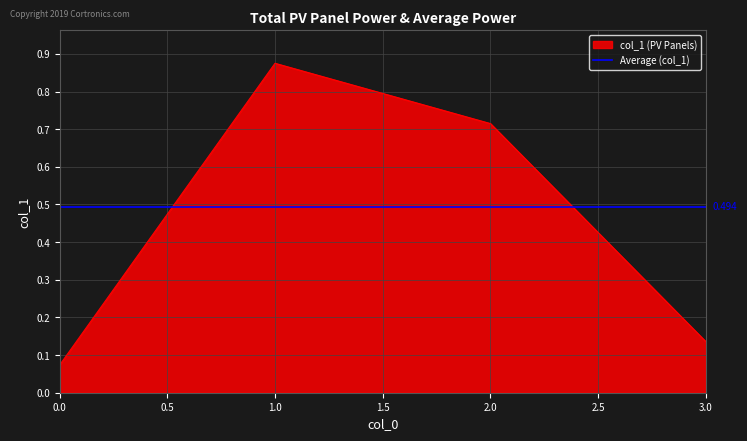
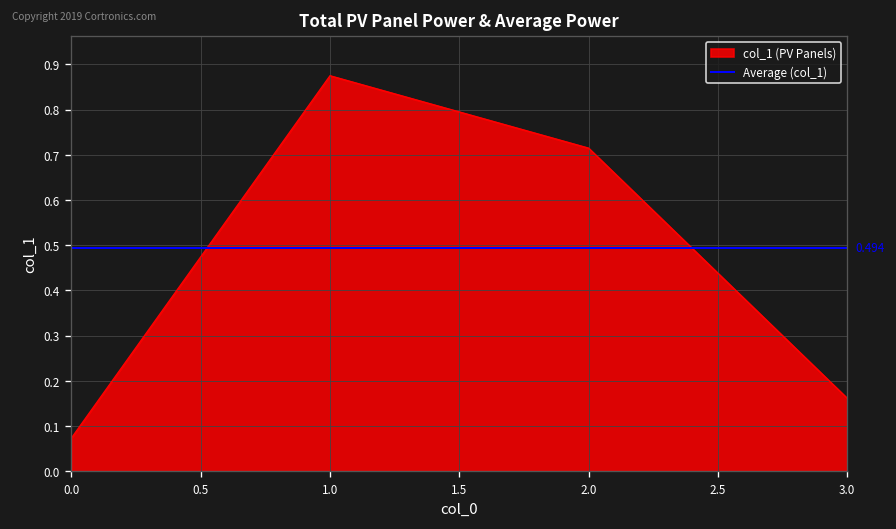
3.0: 0.14 -> 0.16
